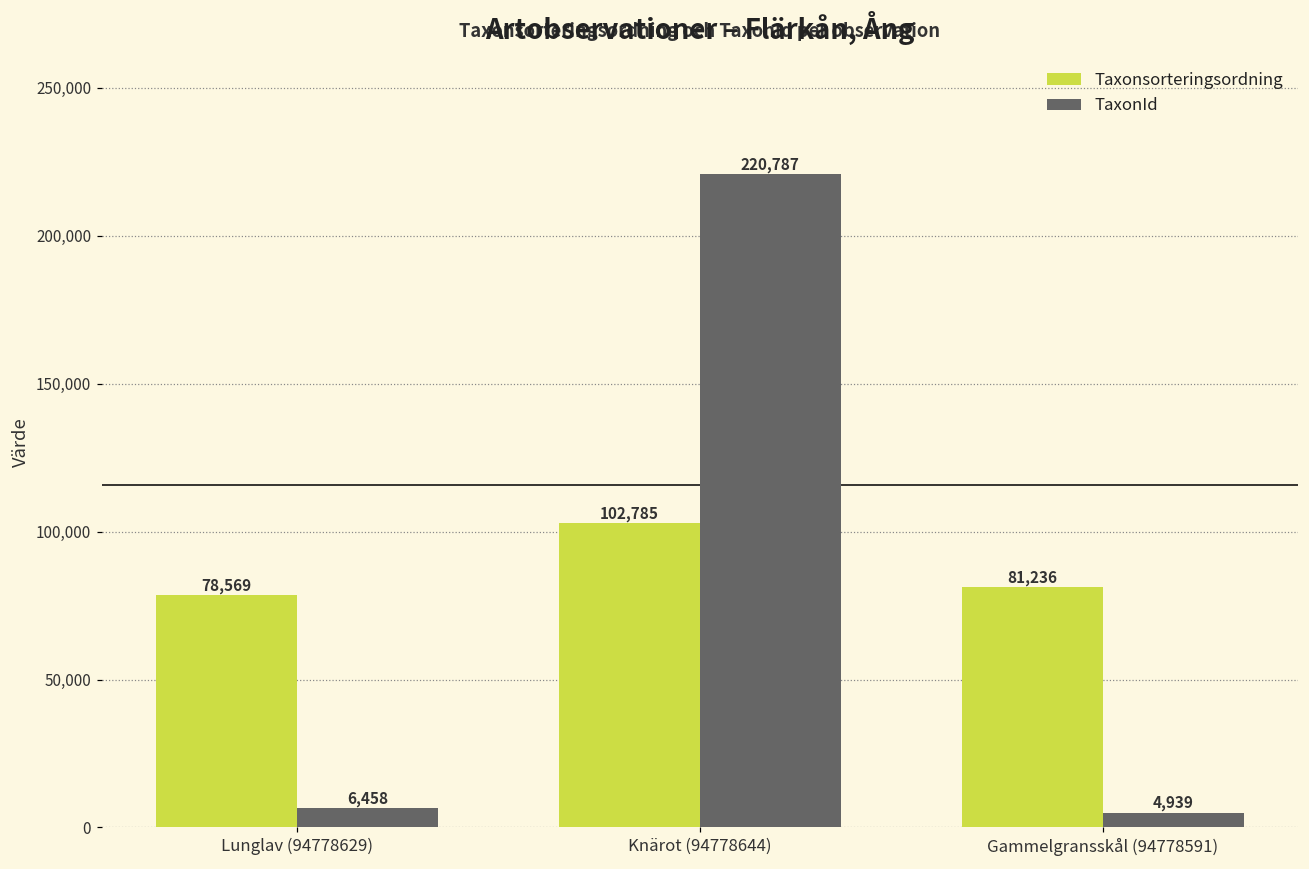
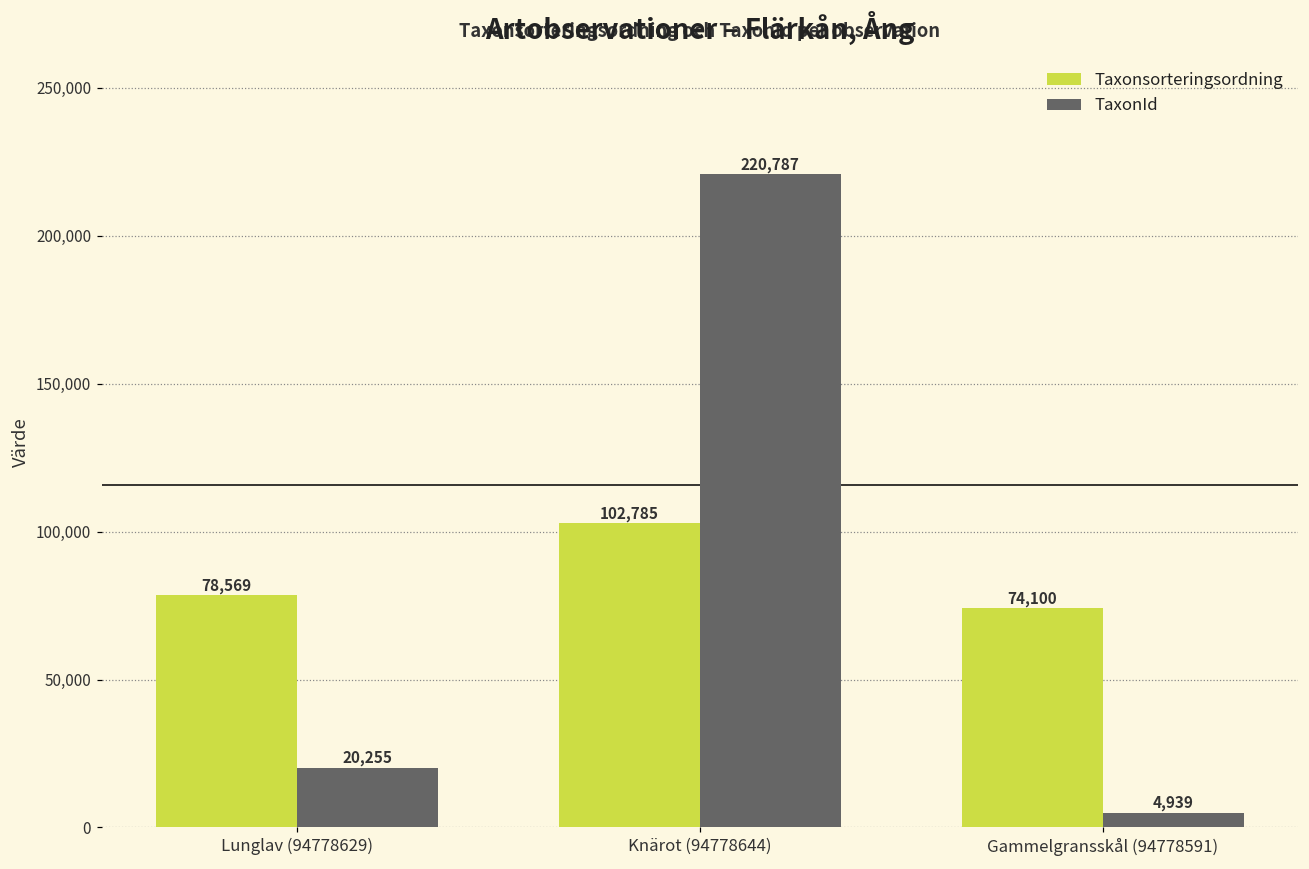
TaxonId, Lunglav (94778629): 6,458 -> 20,255
Taxonsorteringsordning, Gammelgransskål (94778591): 81,236 -> 74,100
